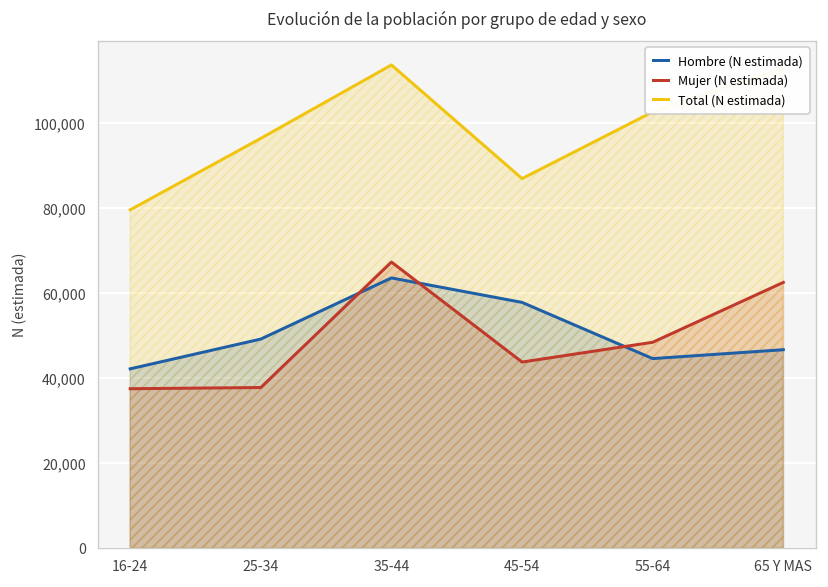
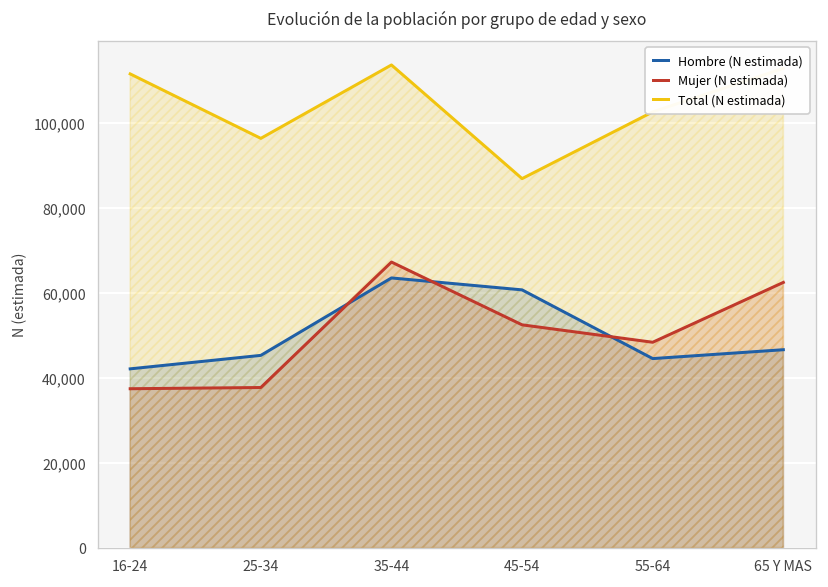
Total (N estimada), 16-24: 79,000 -> 111,000
Hombre (N estimada), 25-34: 49,000 -> 45,000
Hombre (N estimada), 45-54: 58,000 -> 61,000
Mujer (N estimada), 45-54: 44,000 -> 52,000
